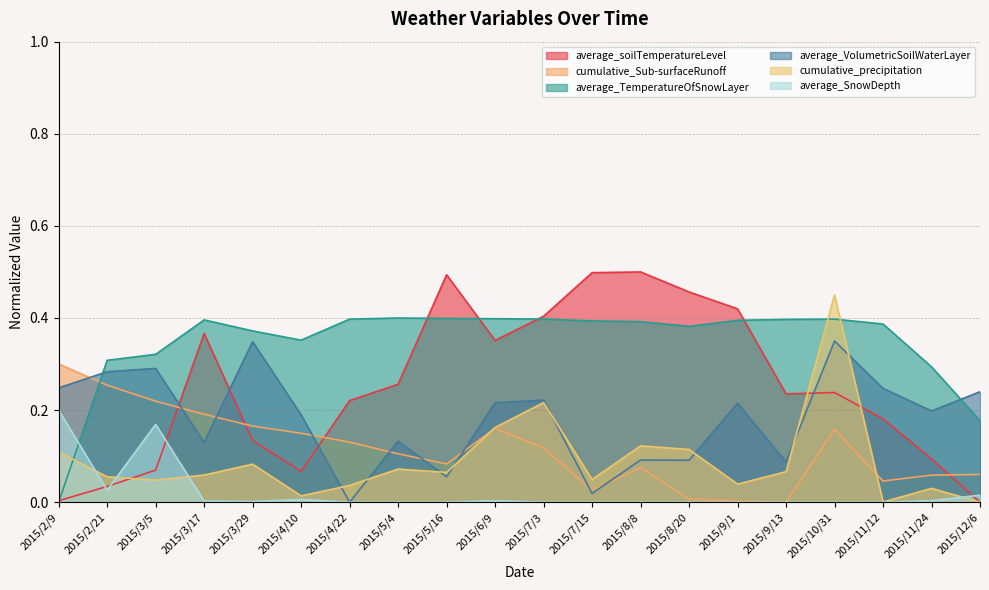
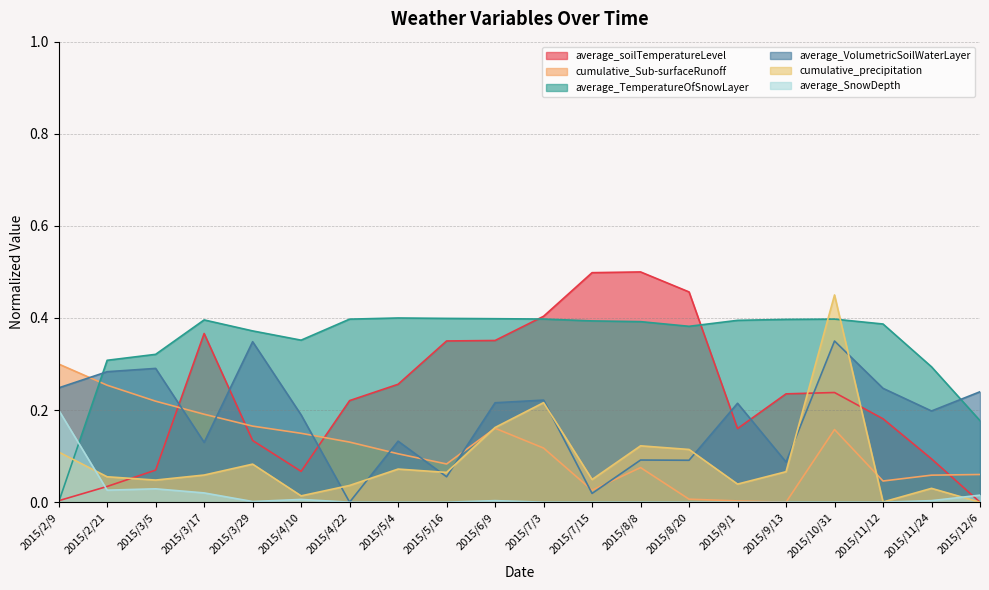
average_SnowDepth, 2015/3/5: 0.17 -> 0.03
average_SnowDepth, 2015/3/17: 0.00 -> 0.02
average_soilTemperatureLevel, 2015/5/16: 0.49 -> 0.35
average_soilTemperatureLevel, 2015/9/1: 0.42 -> 0.16
